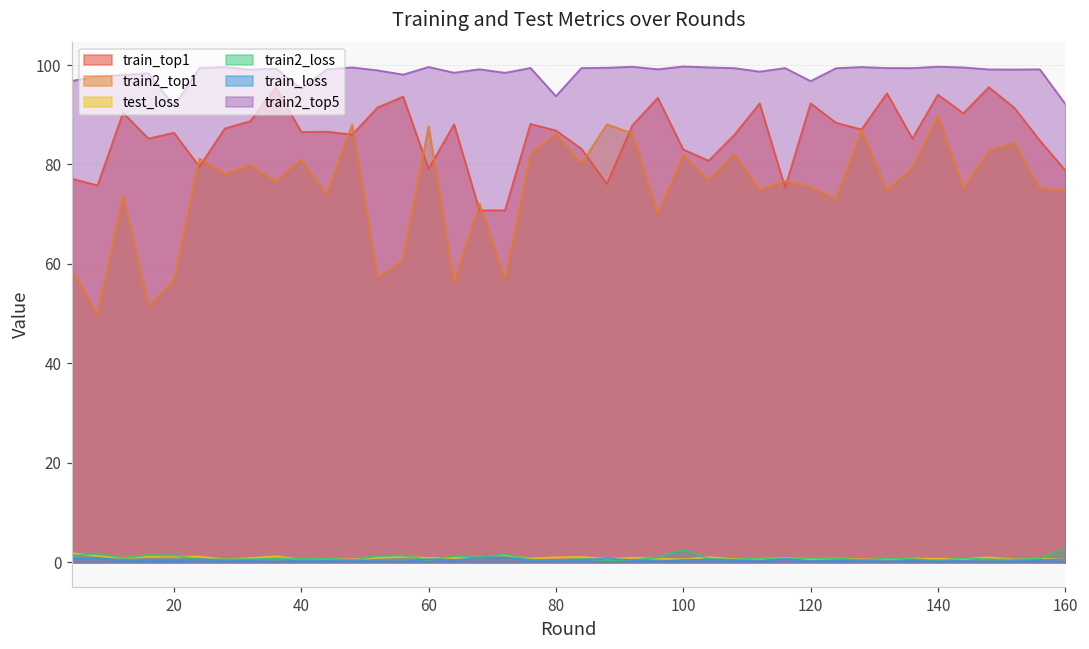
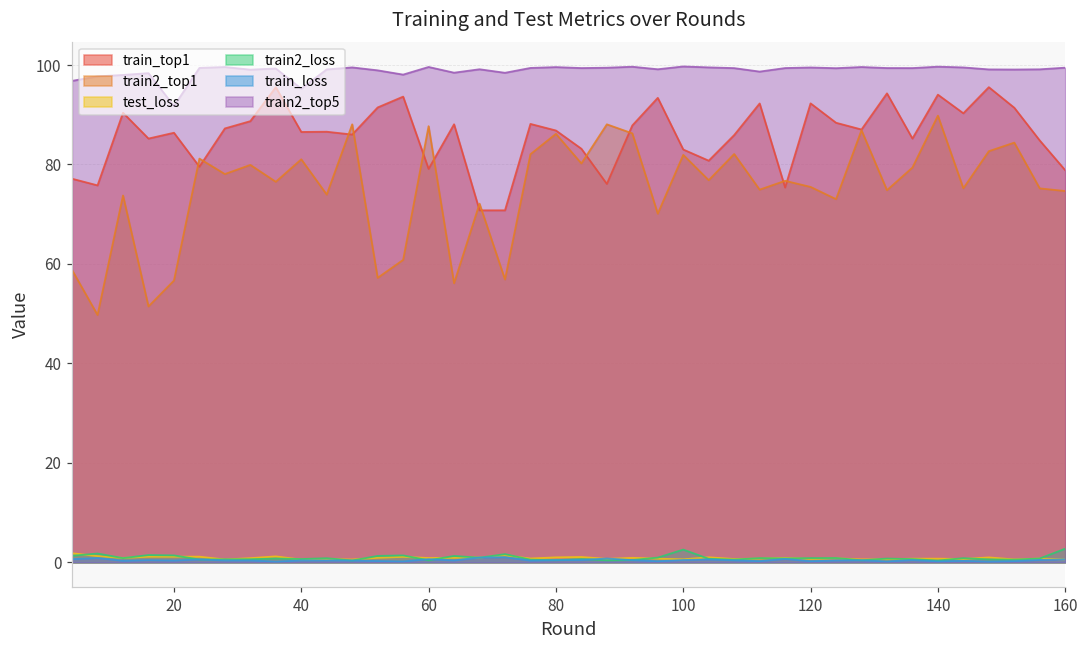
train2_top5, 80: 94 -> 100
train2_top5, 120: 97 -> 100
train2_top5, 160: 92 -> 99
